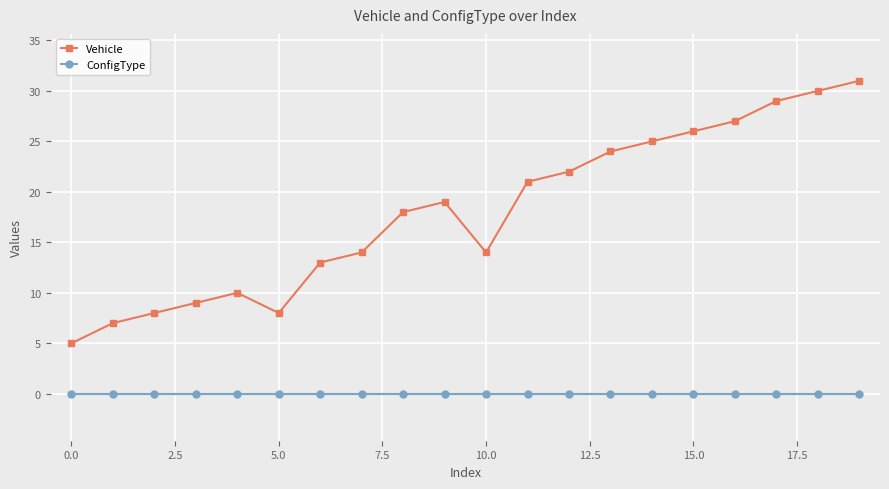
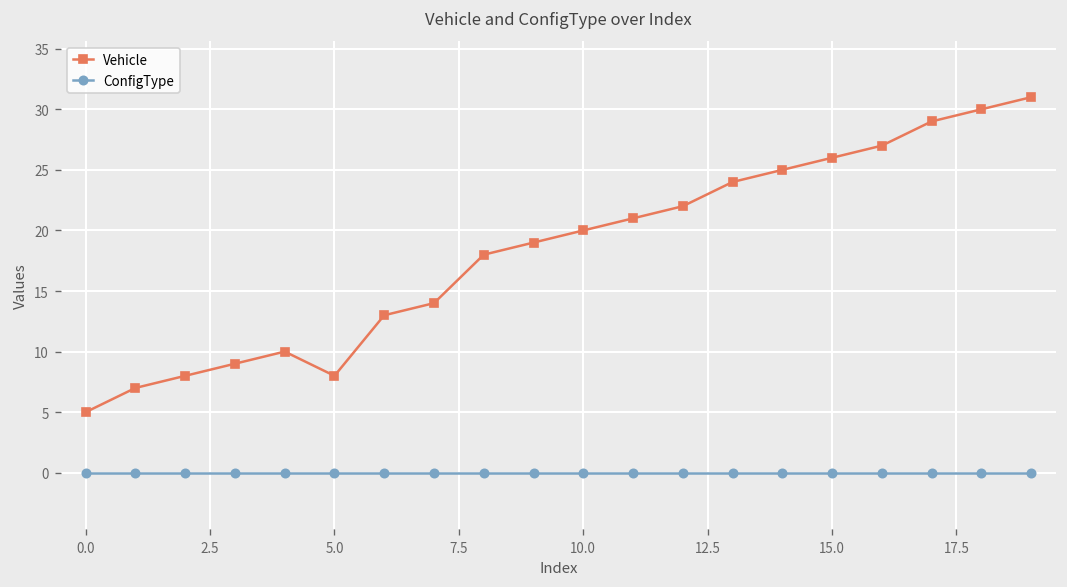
Vehicle, 10.0: 14 -> 20
